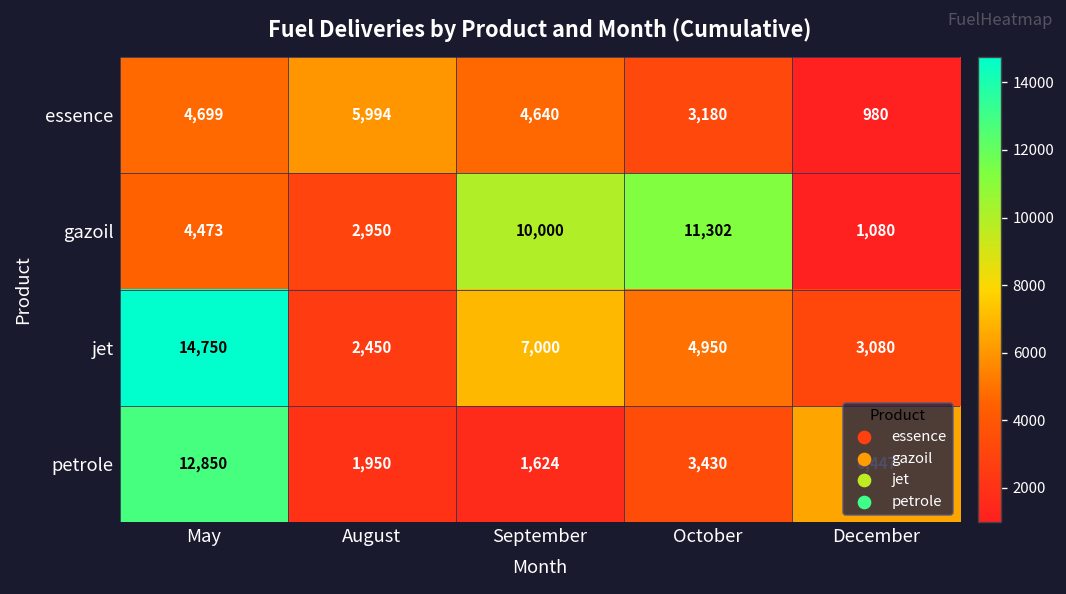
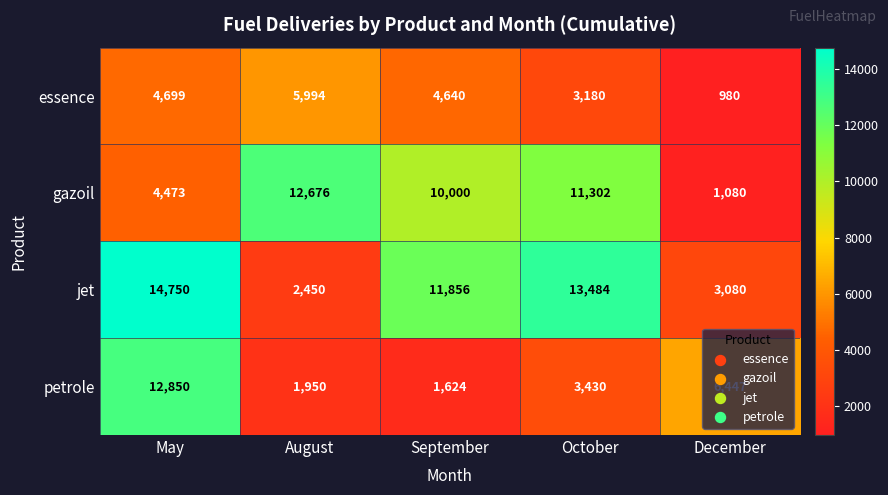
gazoil, August: 2,950 -> 12,676
jet, September: 7,000 -> 11,856
jet, October: 4,950 -> 13,484
